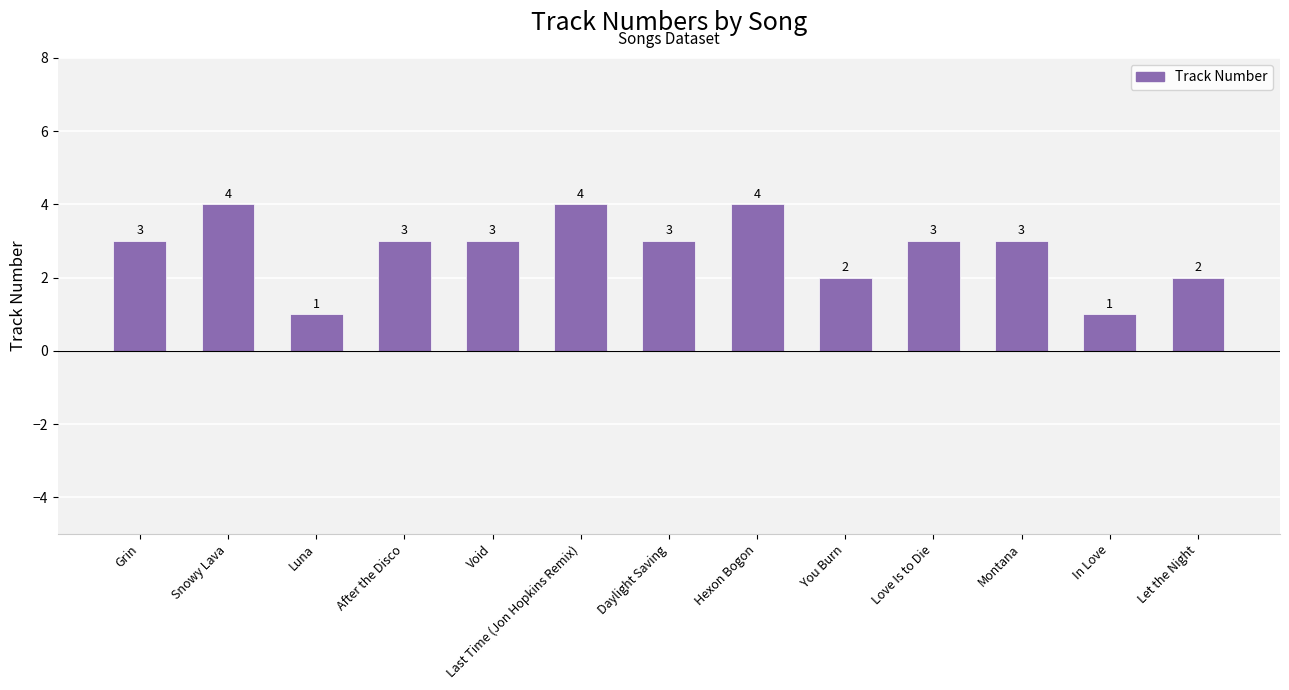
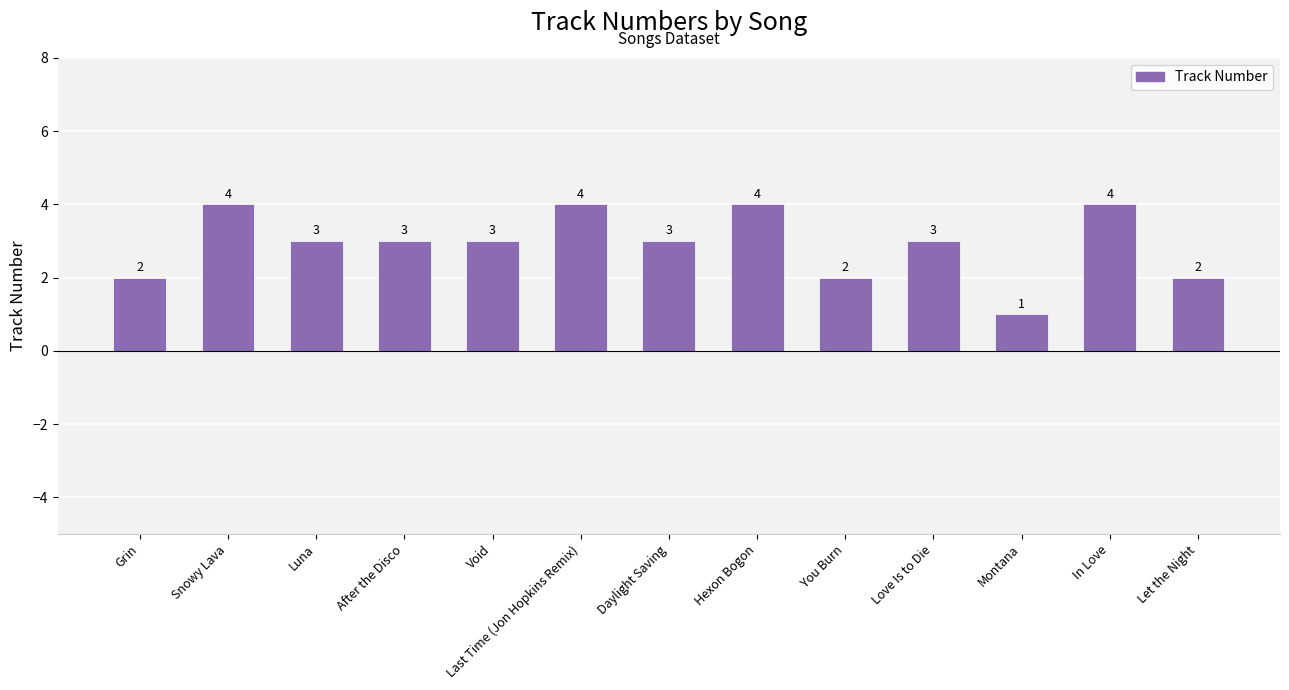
Grin: 3 -> 2
Luna: 1 -> 3
Montana: 3 -> 1
In Love: 1 -> 4
